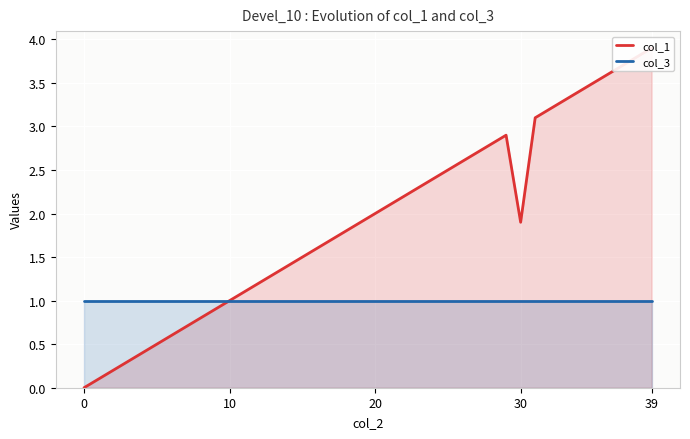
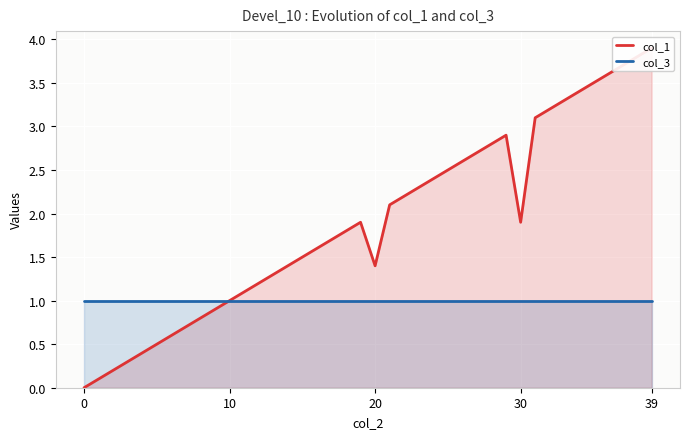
col_1, 20: 2.0 -> 1.4
